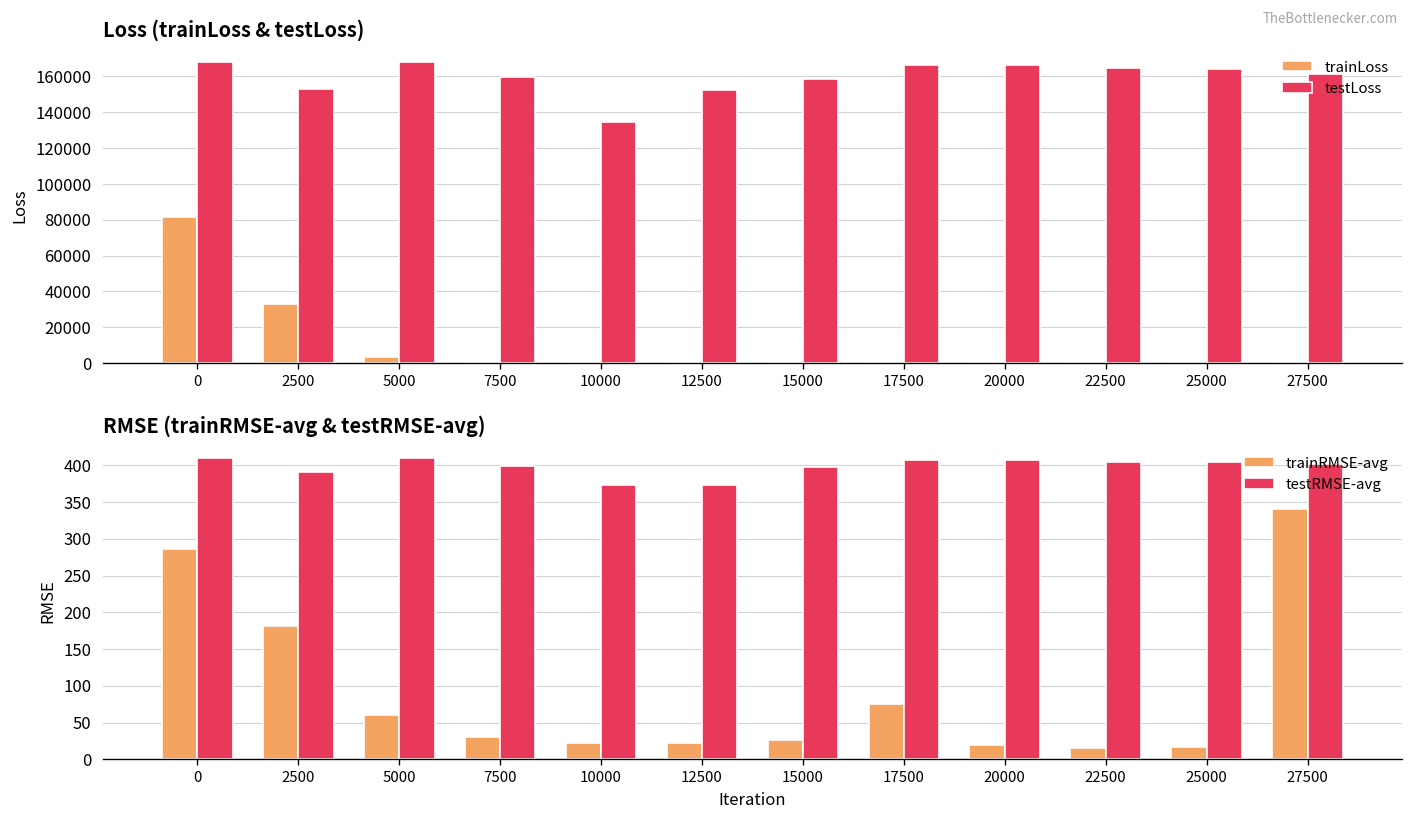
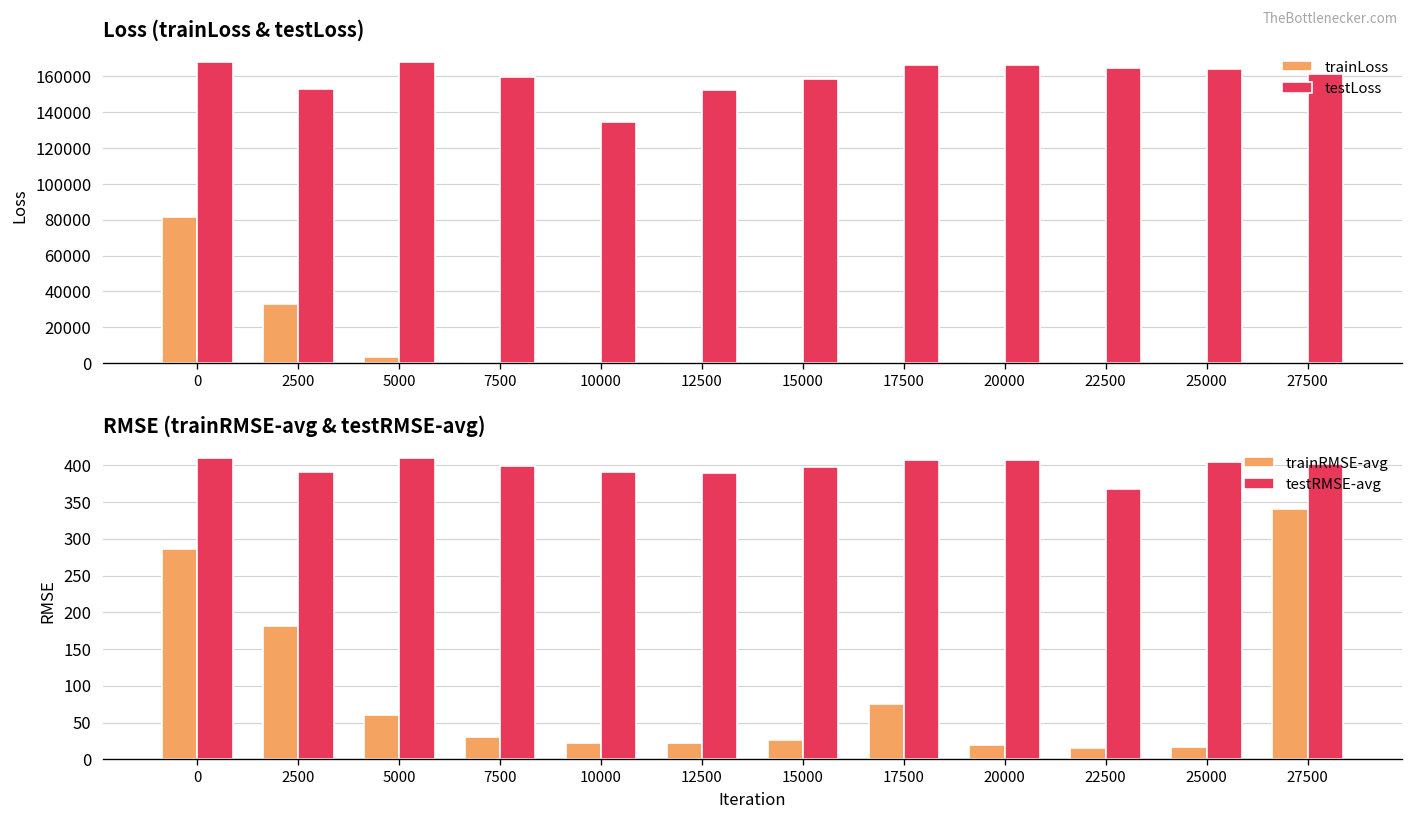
RMSE (trainRMSE-avg & testRMSE-avg), testRMSE-avg, 10000: 370 -> 390
RMSE (trainRMSE-avg & testRMSE-avg), testRMSE-avg, 12500: 370 -> 390
RMSE (trainRMSE-avg & testRMSE-avg), testRMSE-avg, 22500: 410 -> 370
